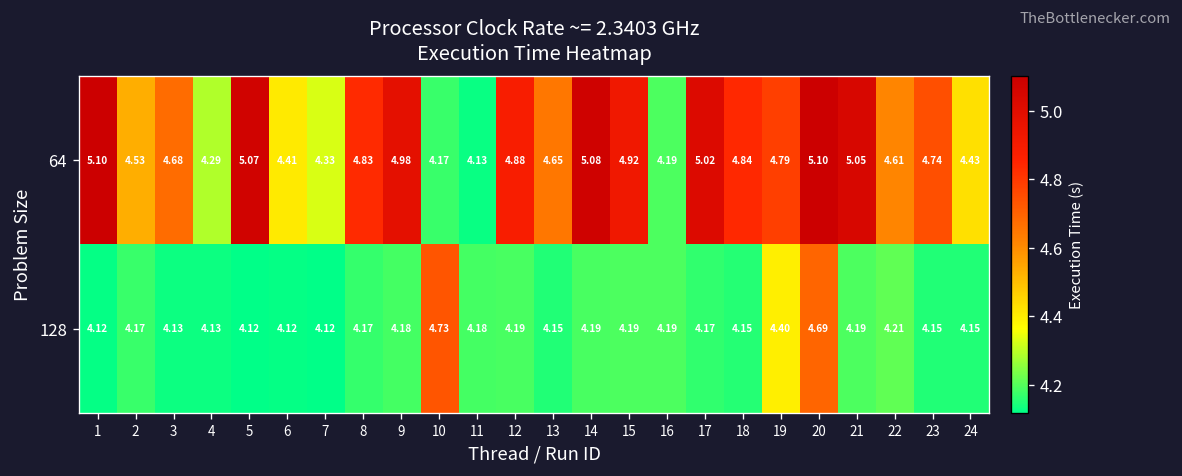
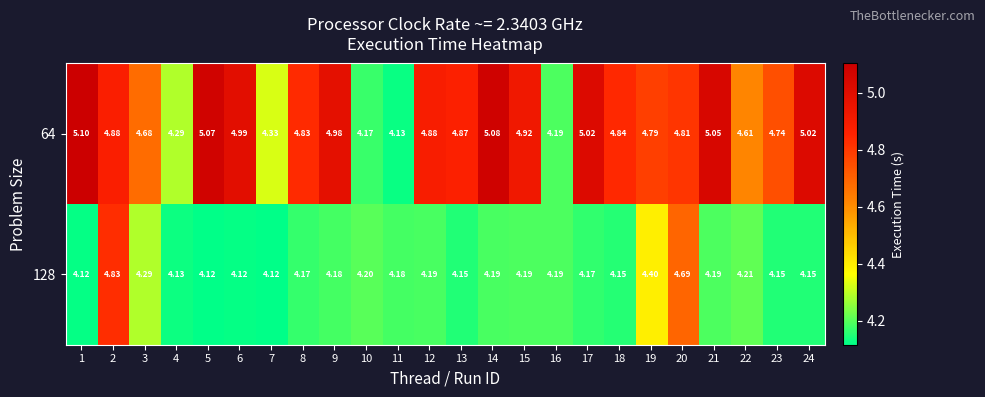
64, 2: 4.53 -> 4.88
64, 6: 4.41 -> 4.99
64, 13: 4.65 -> 4.87
64, 20: 5.10 -> 4.81
64, 24: 4.43 -> 5.02
128, 2: 4.17 -> 4.83
128, 3: 4.13 -> 4.29
128, 10: 4.73 -> 4.20
